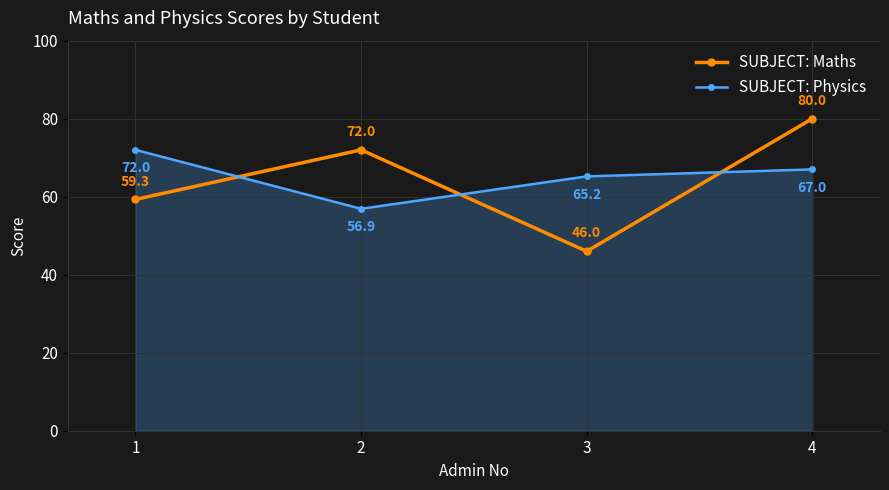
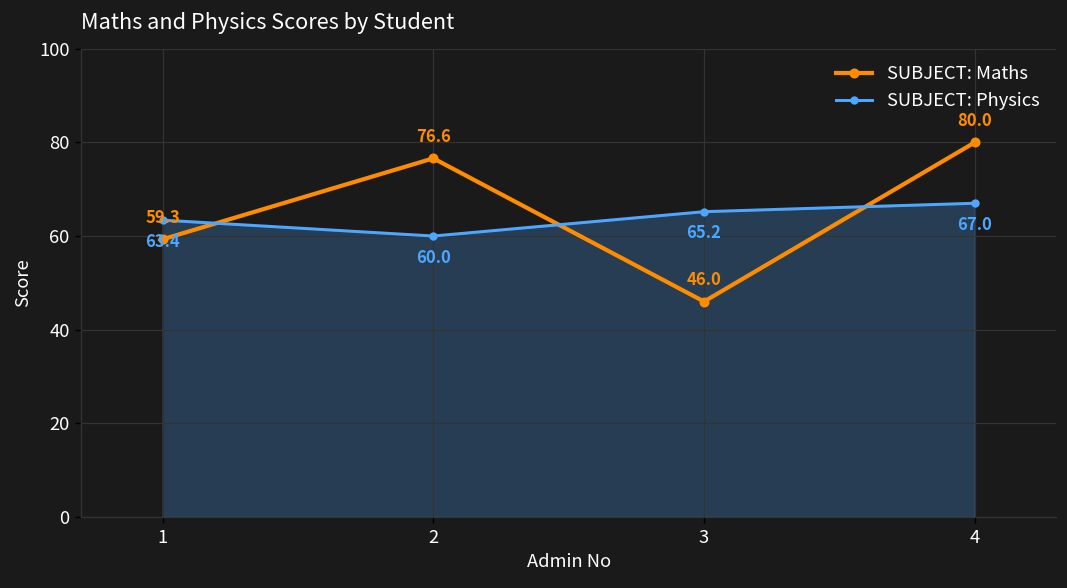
SUBJECT: Physics, 1: 72.0 -> 63.4
SUBJECT: Maths, 2: 72.0 -> 76.6
SUBJECT: Physics, 2: 56.9 -> 60.0
